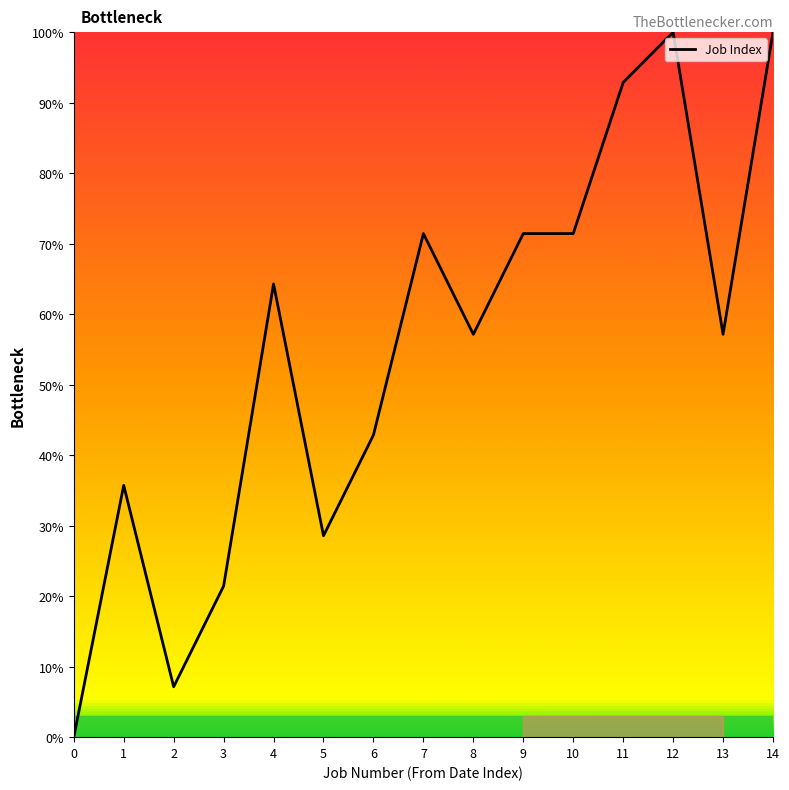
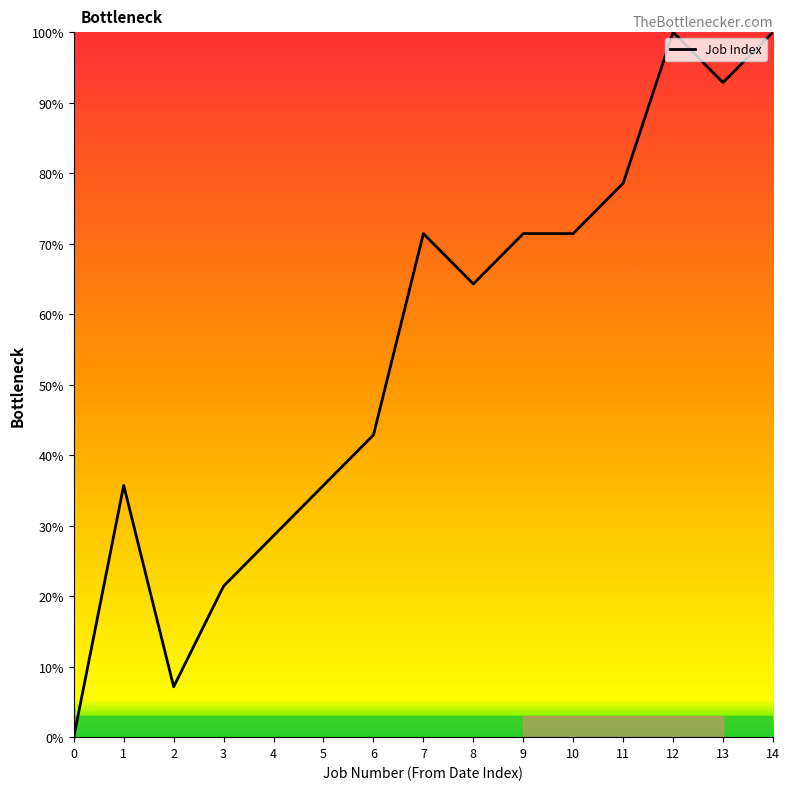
4: 64% -> 29%
5: 29% -> 36%
8: 57% -> 64%
11: 93% -> 79%
13: 57% -> 93%
